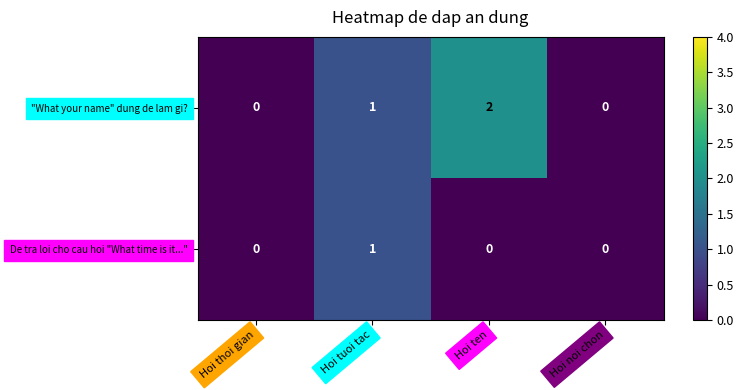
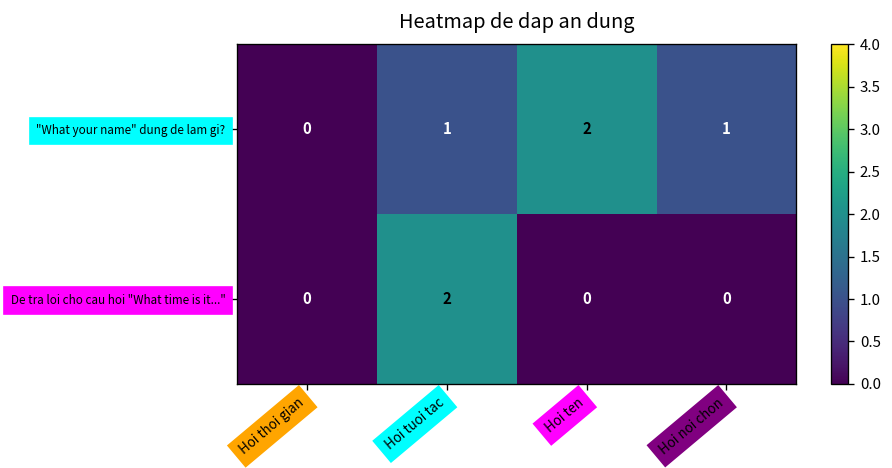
"What your name" dung de lam gi?, Hoi noi chon: 0 -> 1
De tra loi cho cau hoi "What time is it...", Hoi tuoi tac: 1 -> 2
